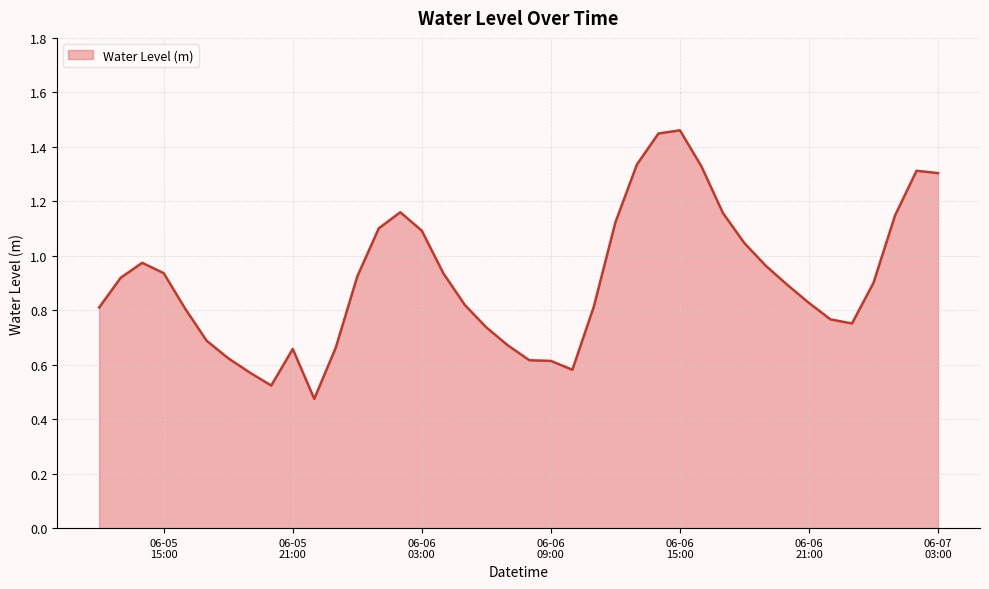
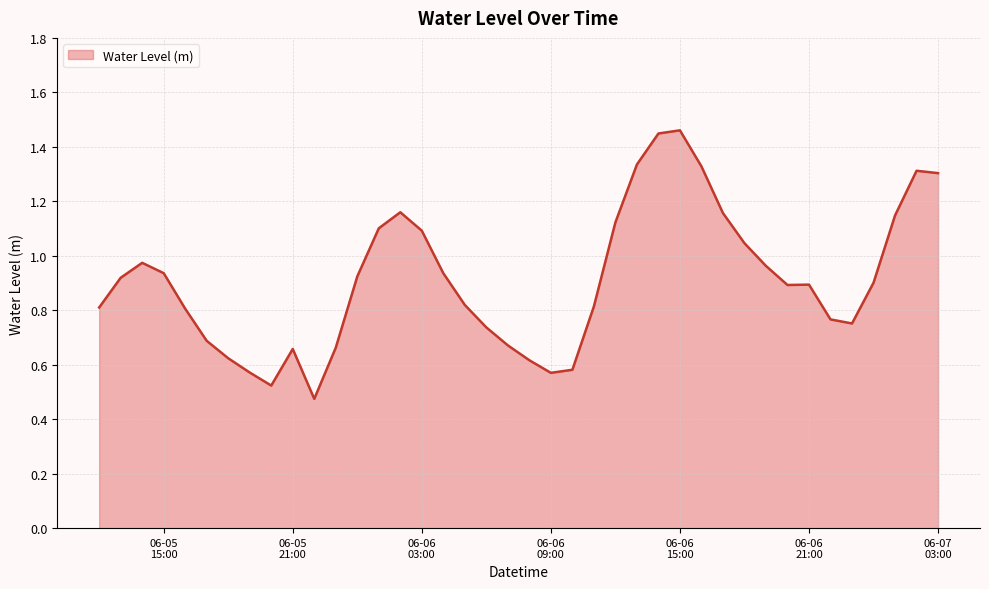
06-06 09:00: 0.61 -> 0.57
06-06 21:00: 0.83 -> 0.89
